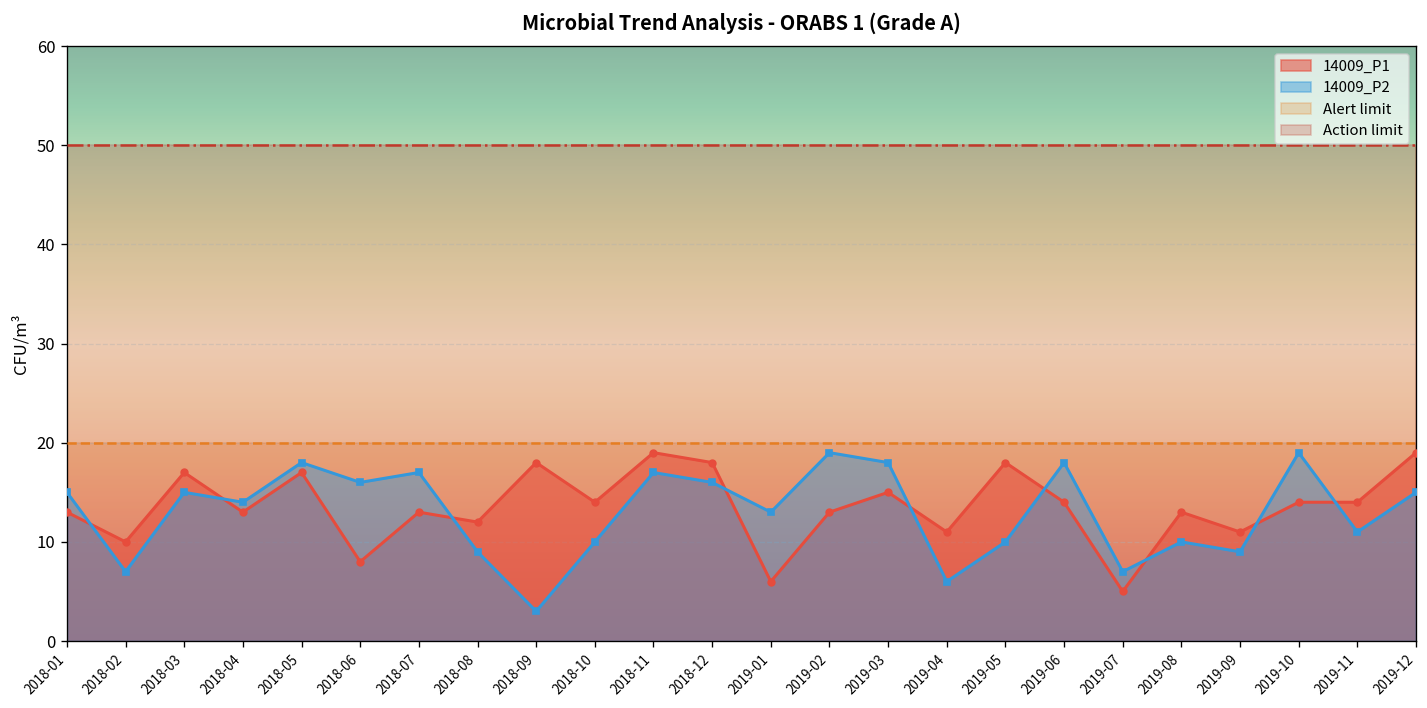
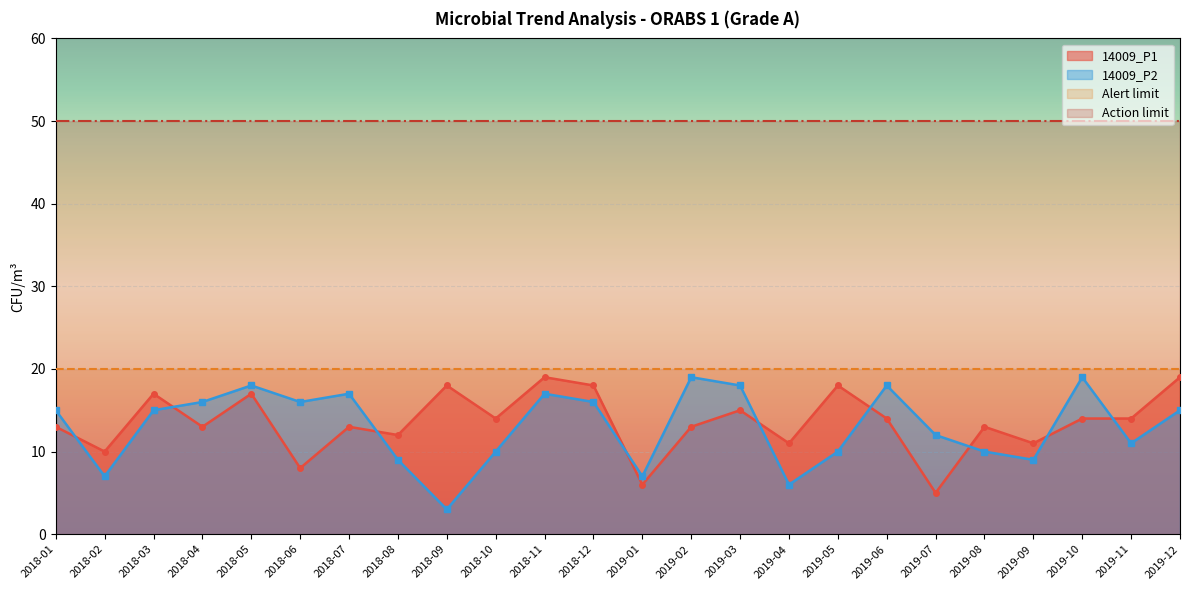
14009_P2, 2018-04: 14 -> 16
14009_P2, 2019-01: 13 -> 7
14009_P2, 2019-07: 7 -> 12
